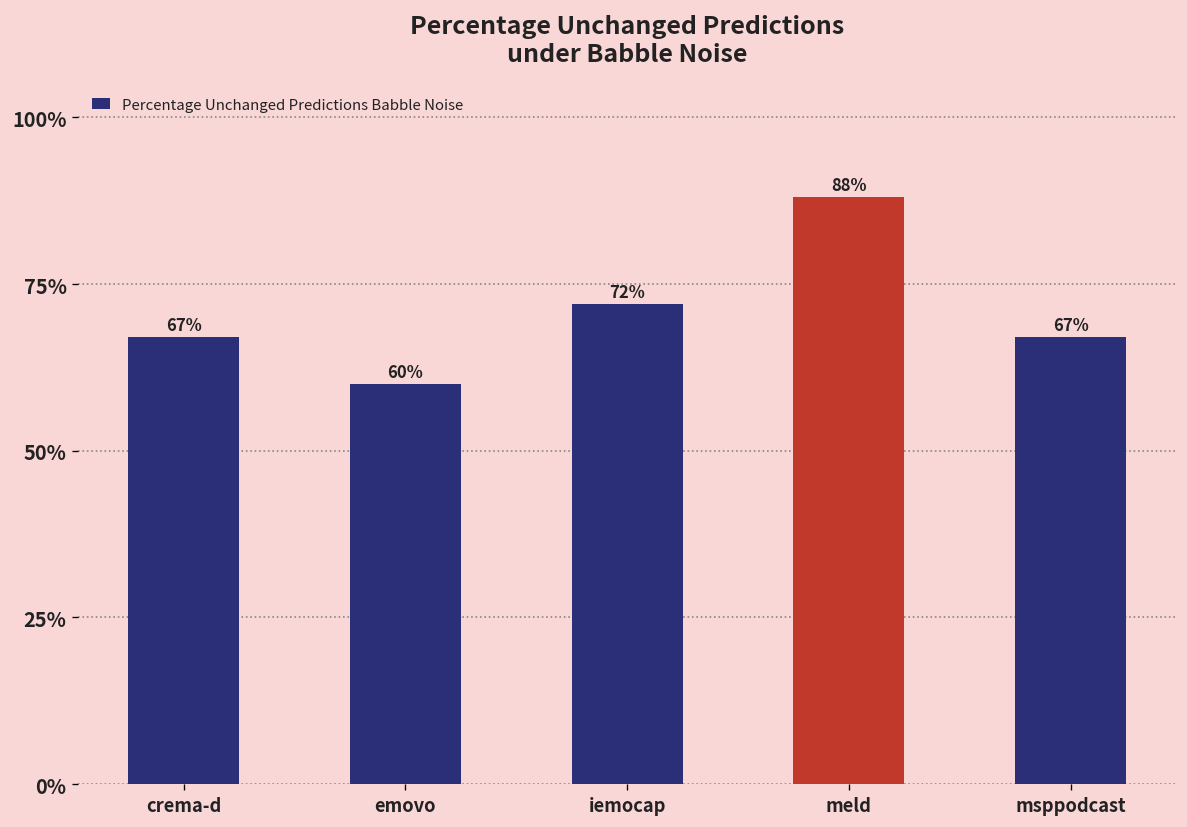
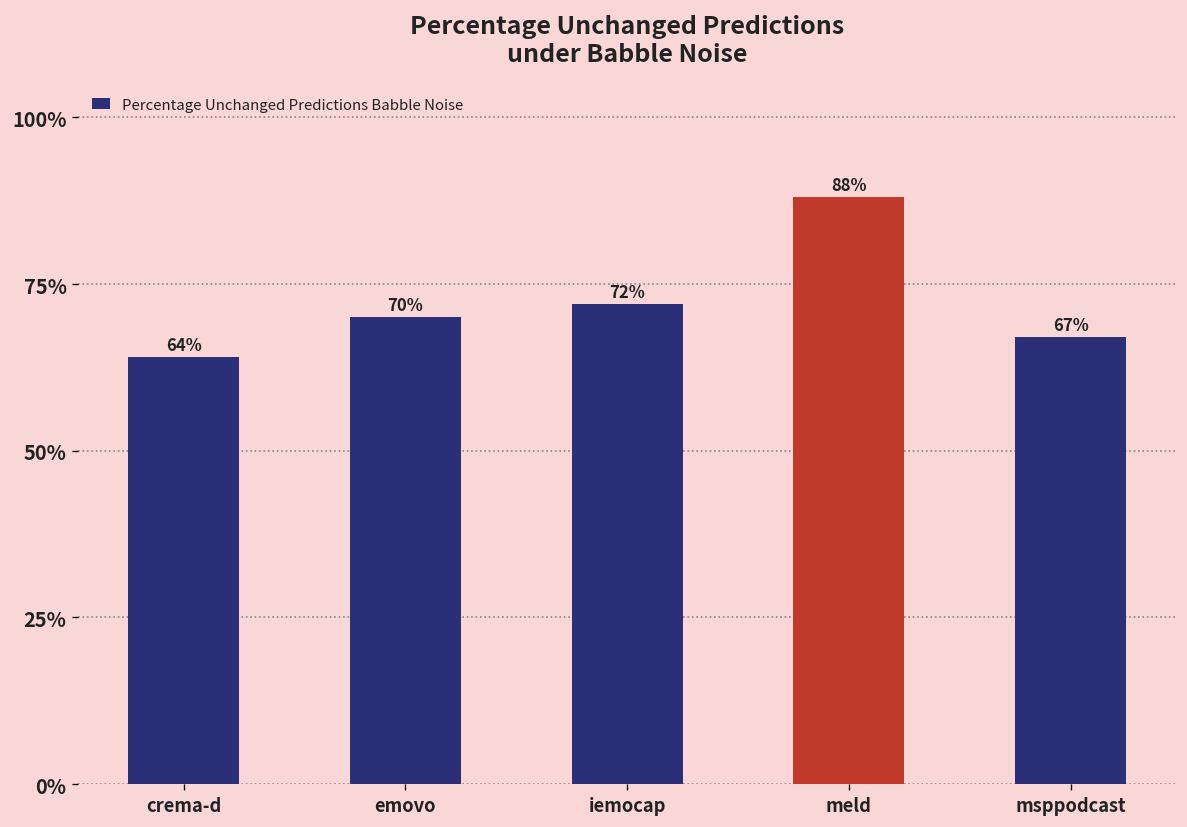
crema-d: 67% -> 64%
emovo: 60% -> 70%
